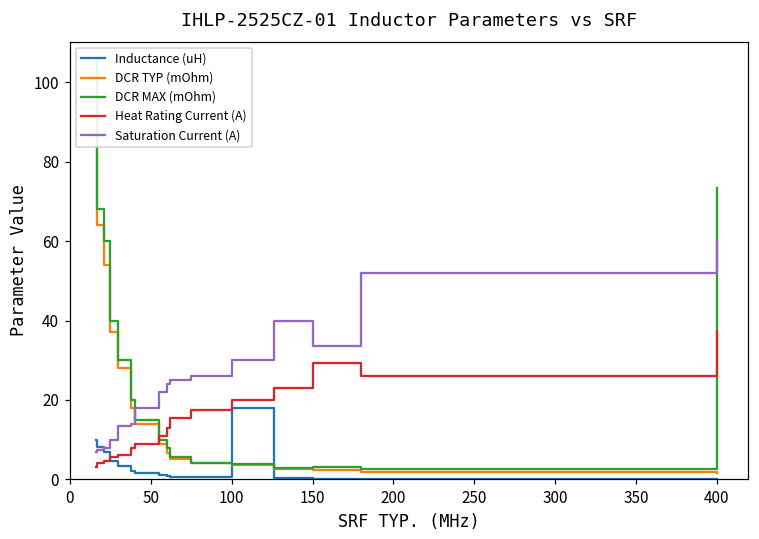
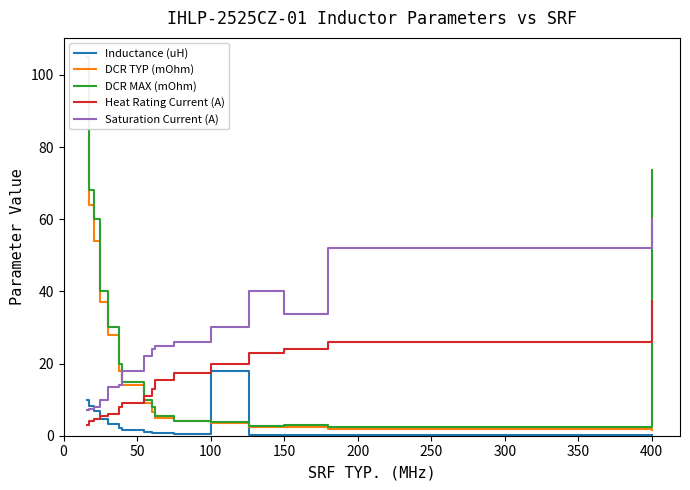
Heat Rating Current (A), 150: 29 -> 24
